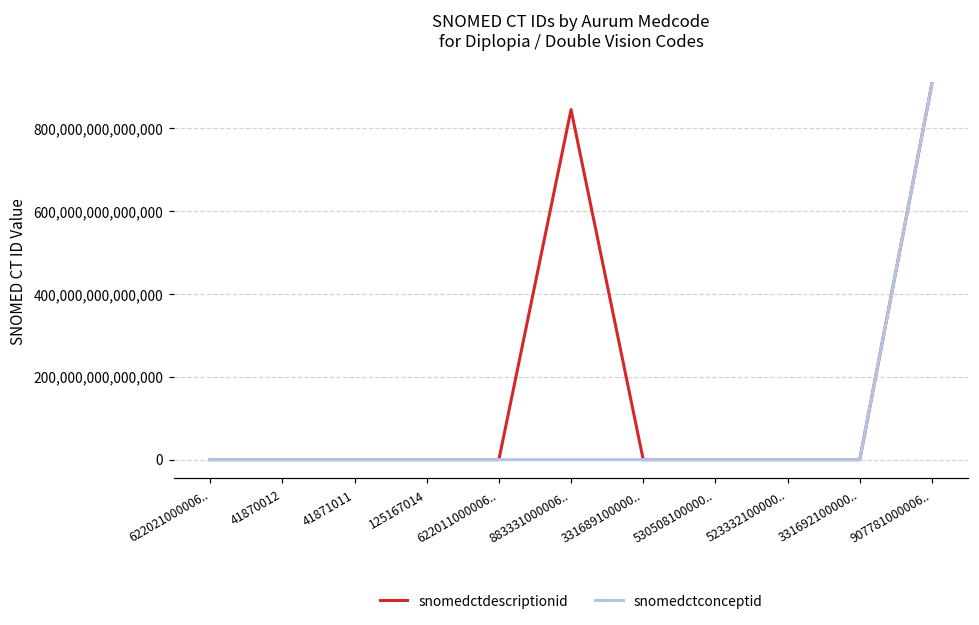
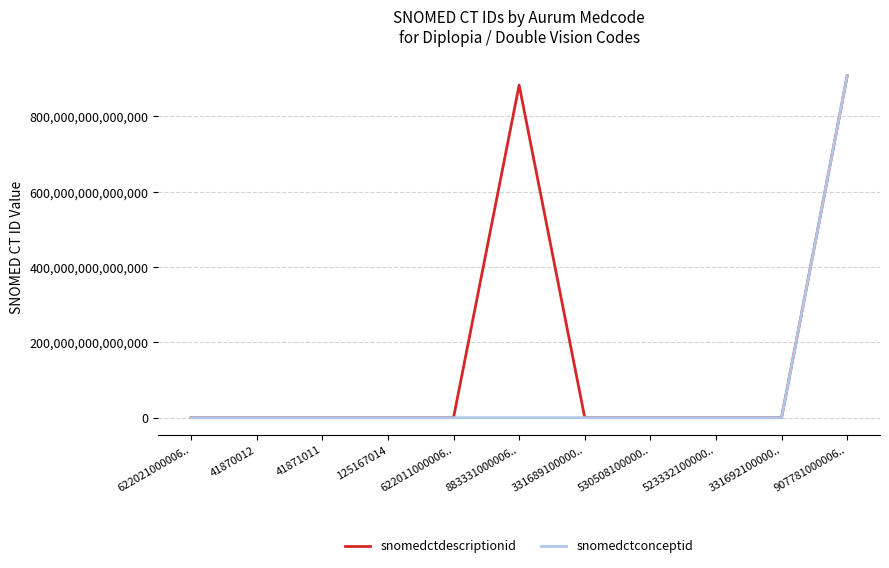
snomedctdescriptionid, 883331000006..: 850,000,000,000,000 -> 880,000,000,000,000
